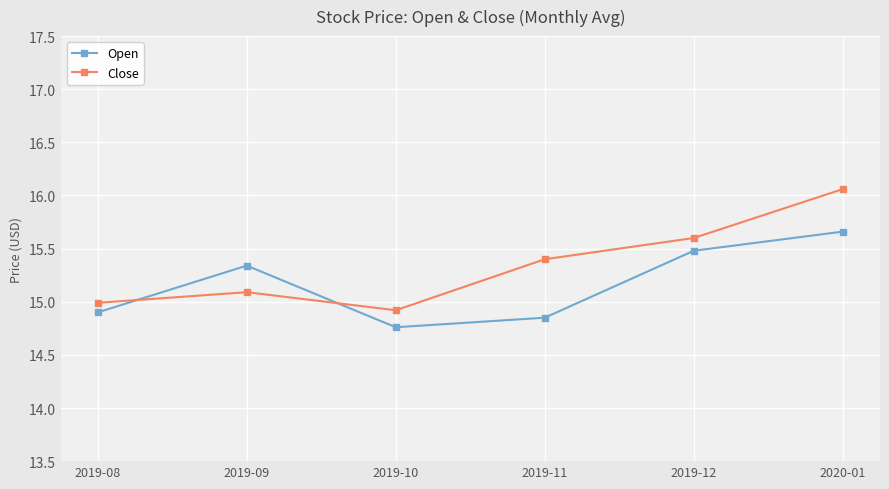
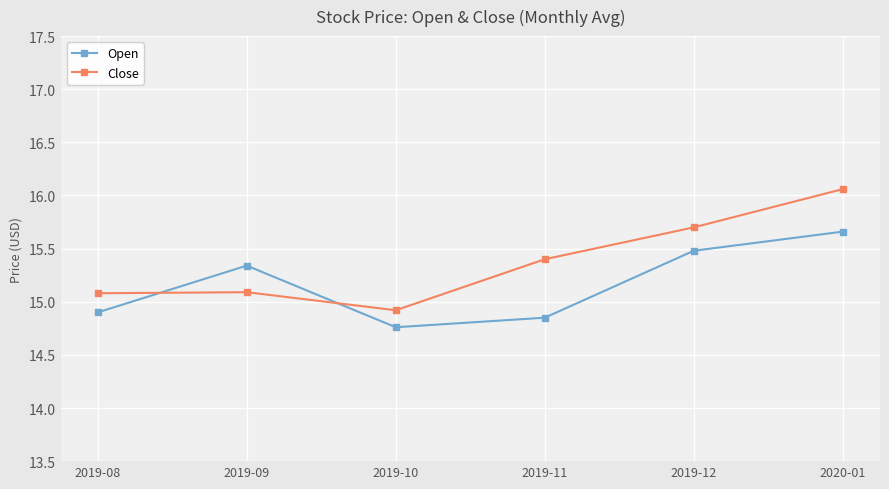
Close, 2019-08: 14.99 -> 15.08
Close, 2019-12: 15.6 -> 15.7
